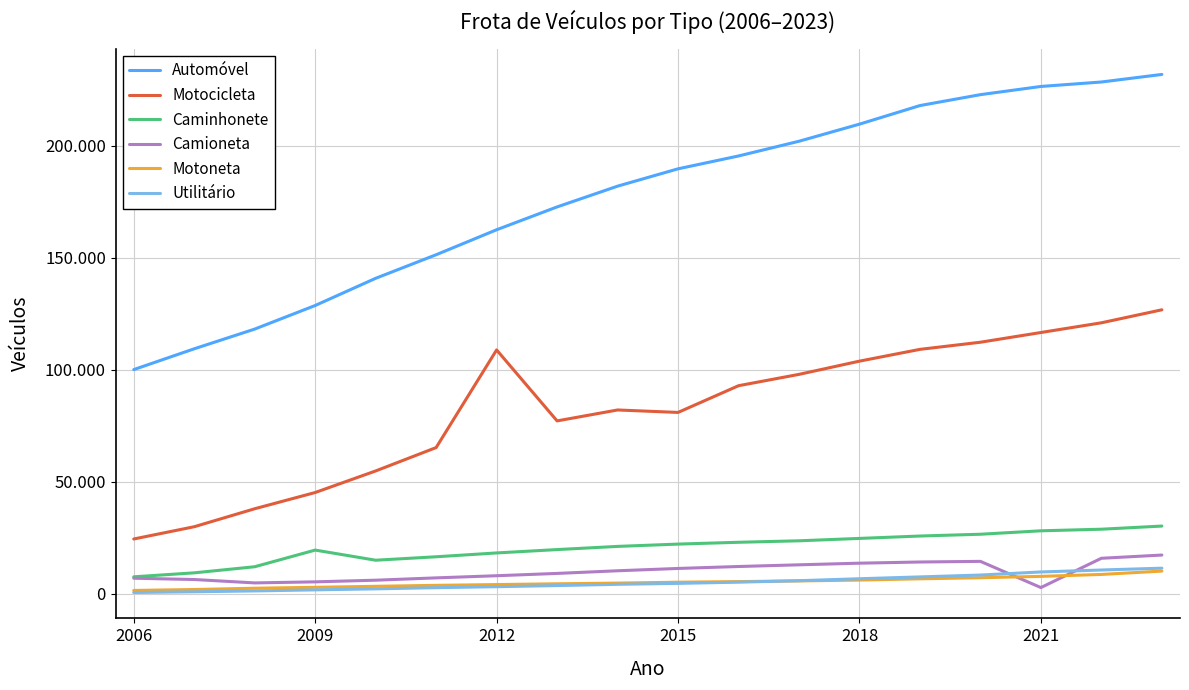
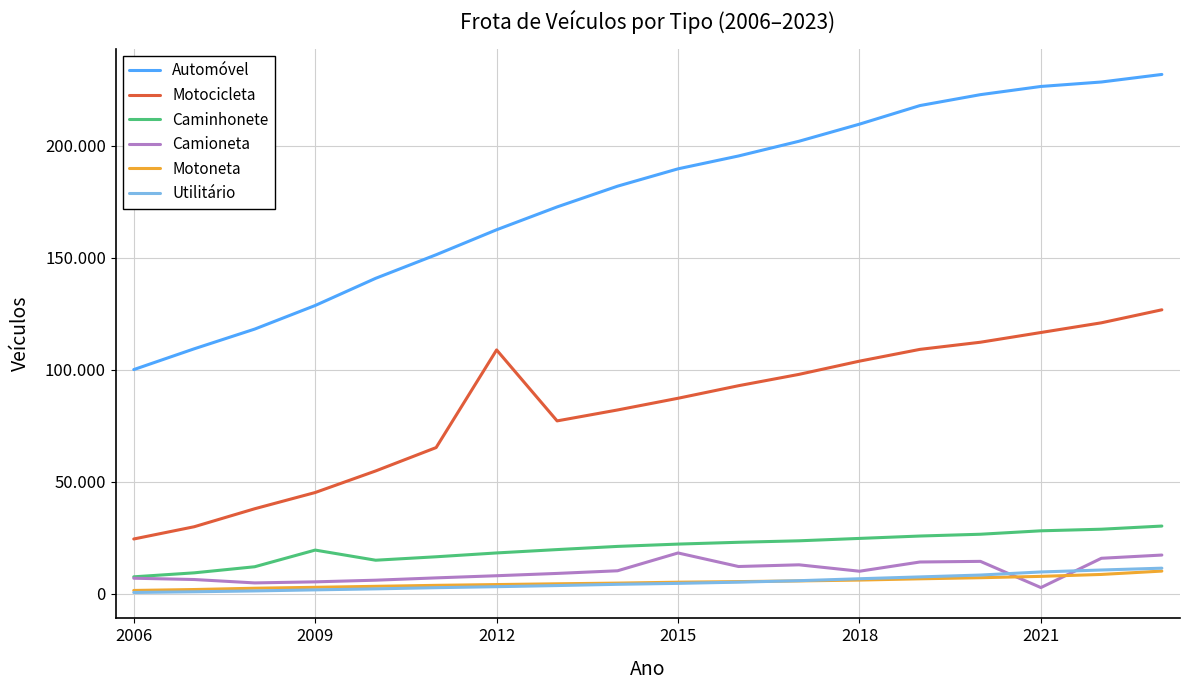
Motocicleta, 2015: 81 -> 87
Camioneta, 2015: 11 -> 18
Camioneta, 2018: 14 -> 10
